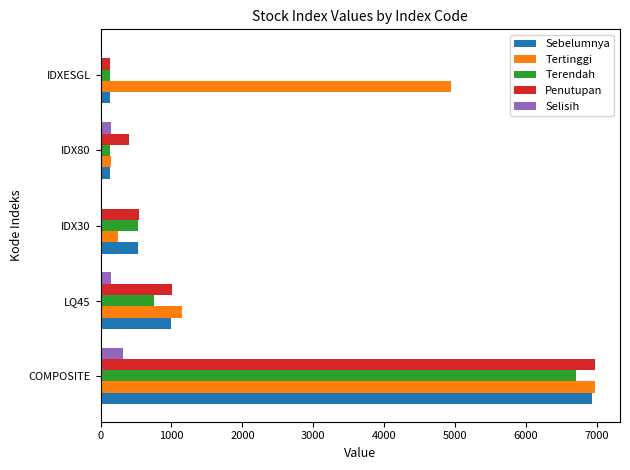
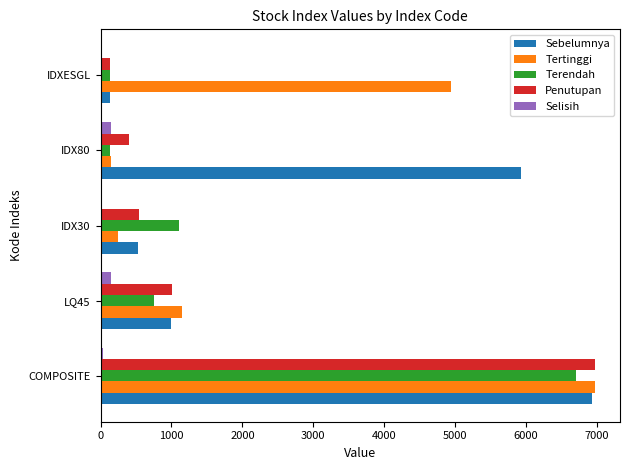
Sebelumnya, IDX80: 100 -> 5900
Terendah, IDX30: 500 -> 1100
Selisih, COMPOSITE: 300 -> 0
